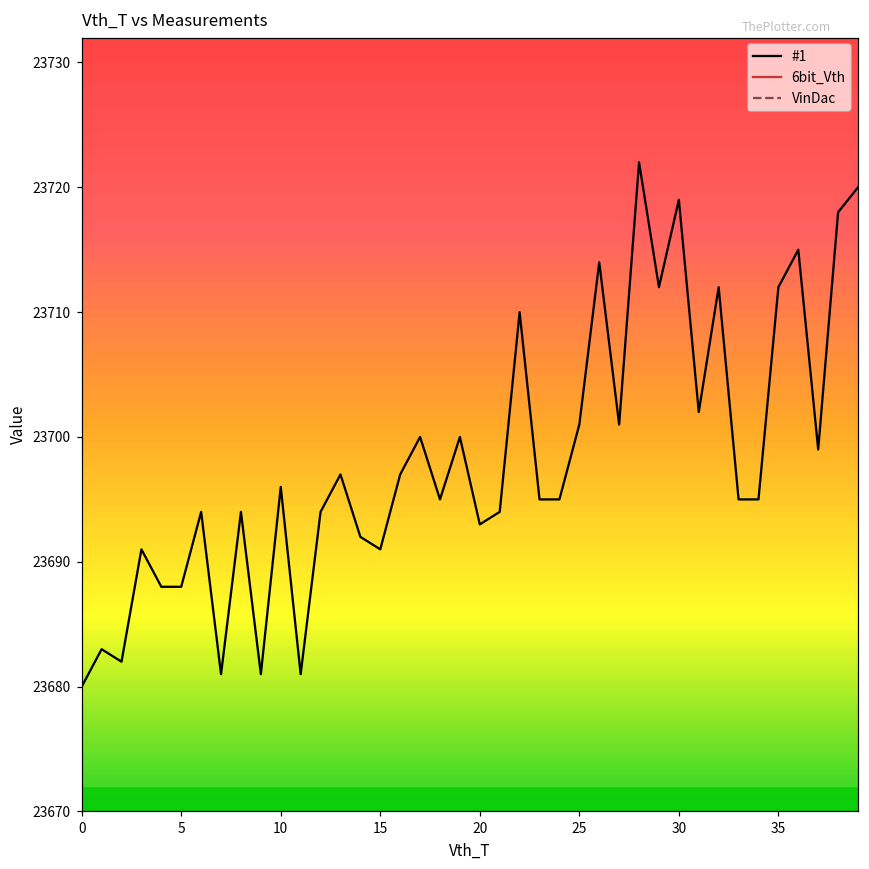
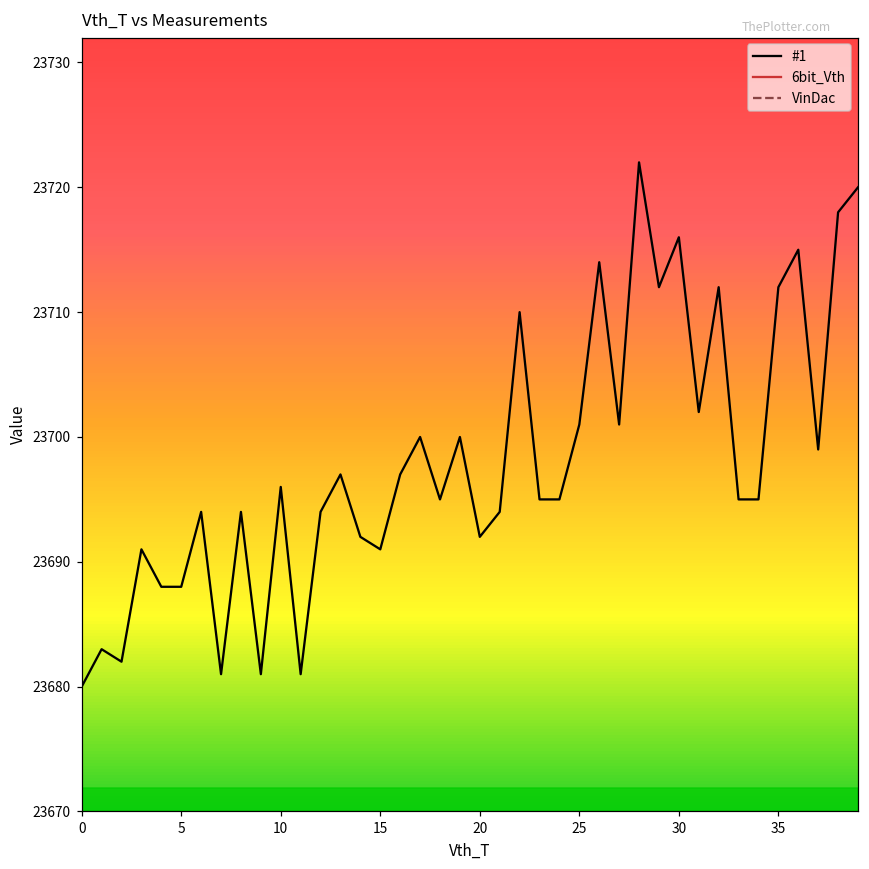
#1, 20: 23693 -> 23692
#1, 30: 23719 -> 23716
